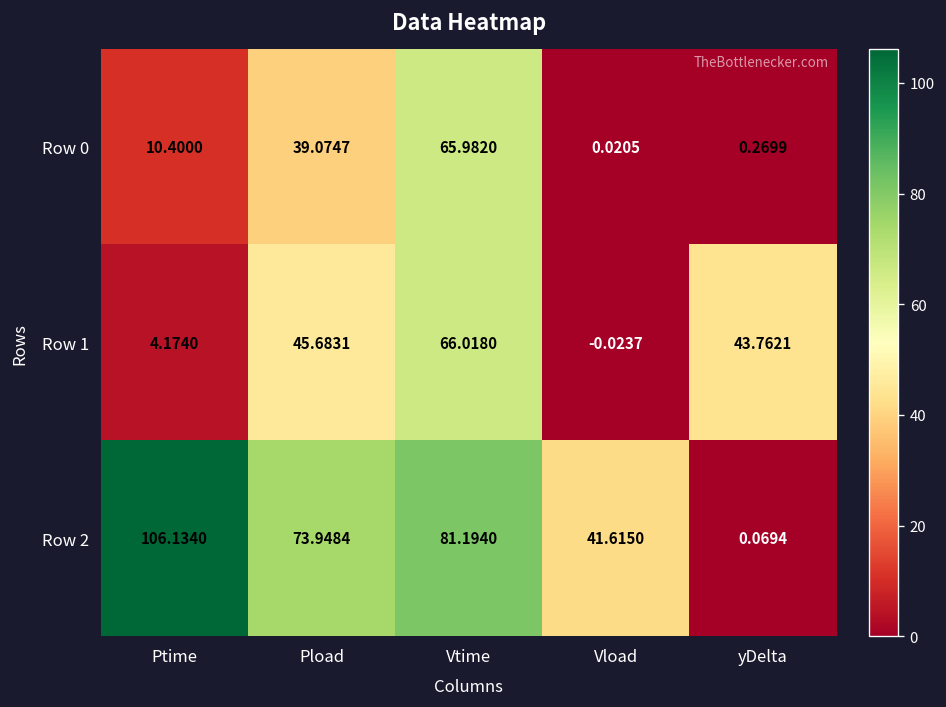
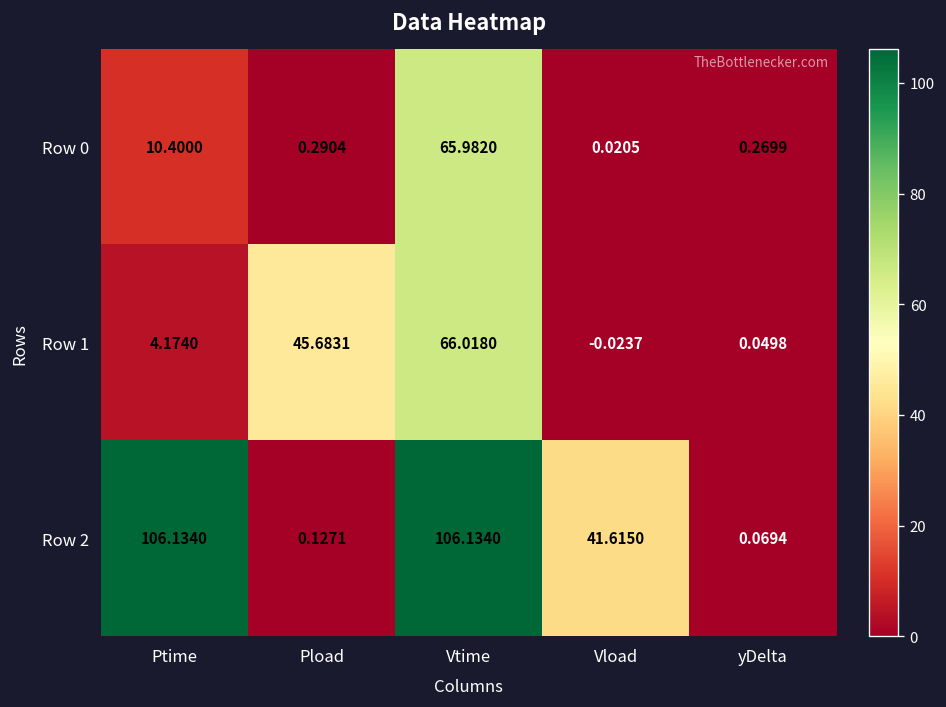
Row 0, Pload: 39.0747 -> 0.2904
Row 1, yDelta: 43.7621 -> 0.0498
Row 2, Pload: 73.9484 -> 0.1271
Row 2, Vtime: 81.1940 -> 106.1340
